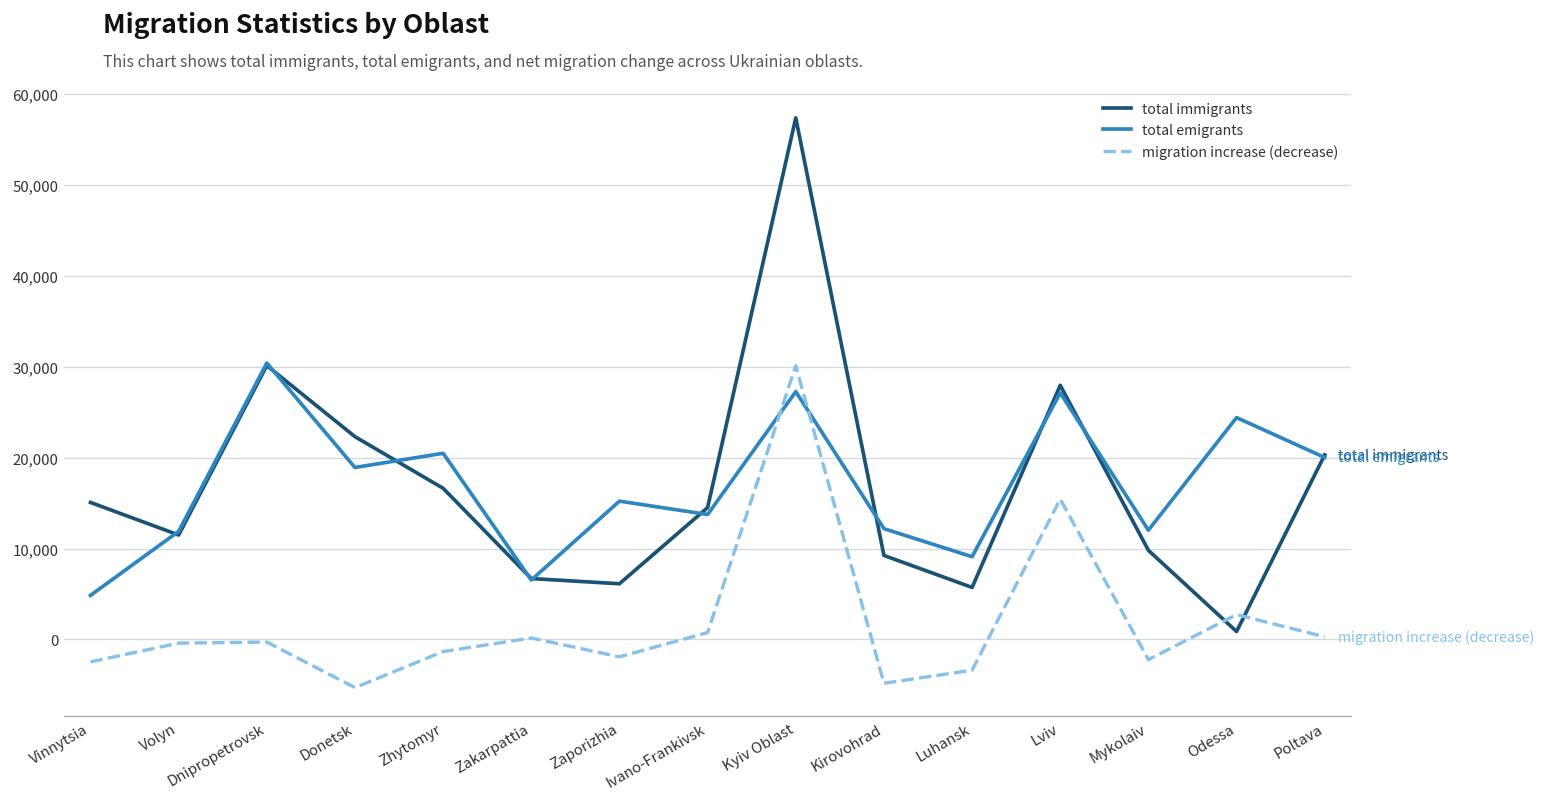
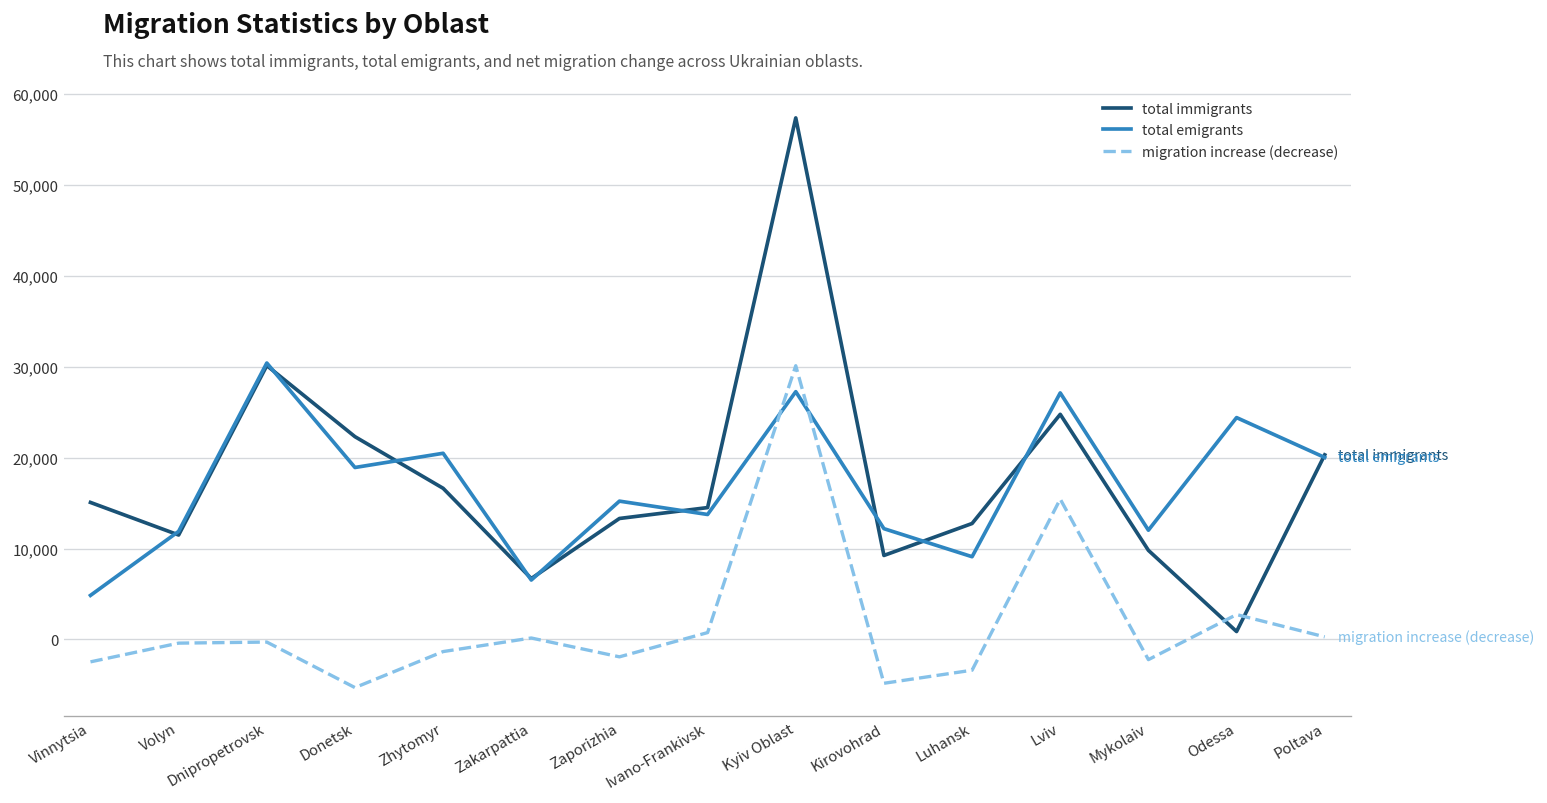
total immigrants, Zaporizhia: 6,000 -> 13,000
total immigrants, Luhansk: 6,000 -> 13,000
total immigrants, Lviv: 28,000 -> 25,000
